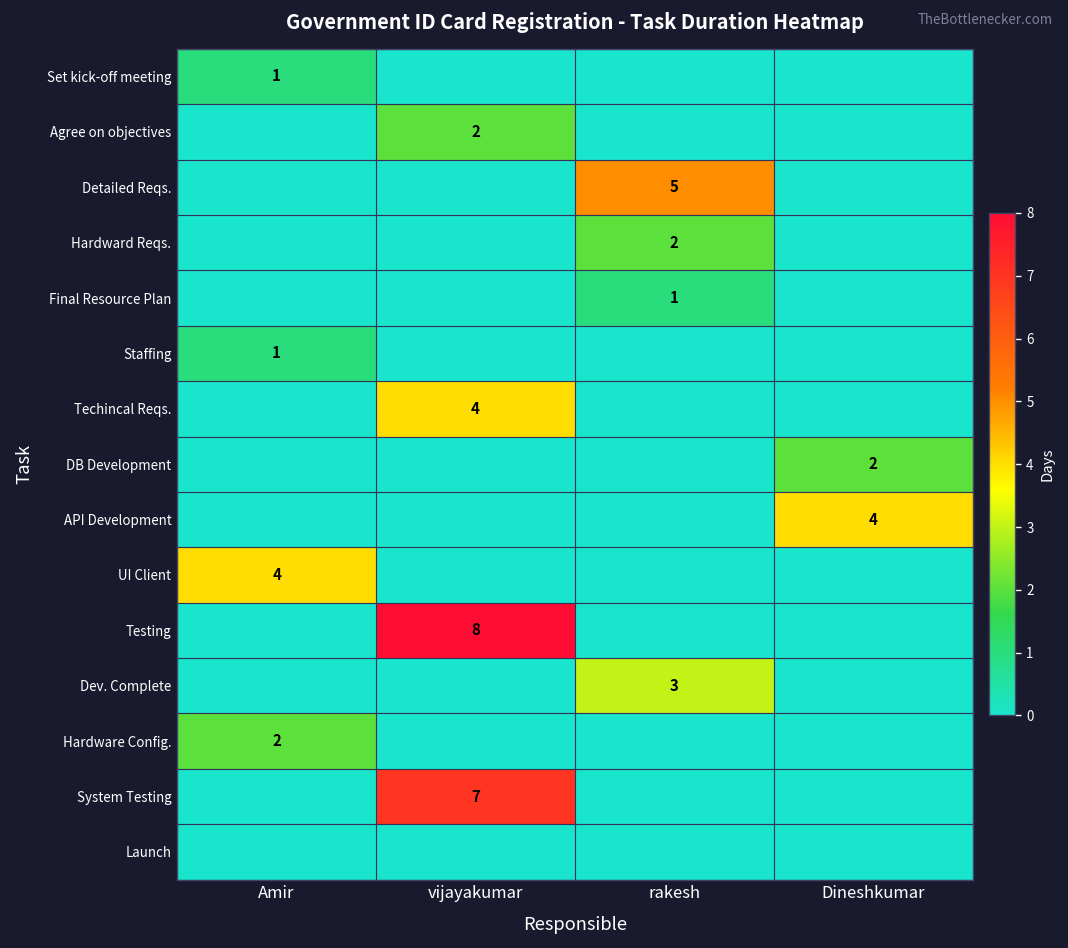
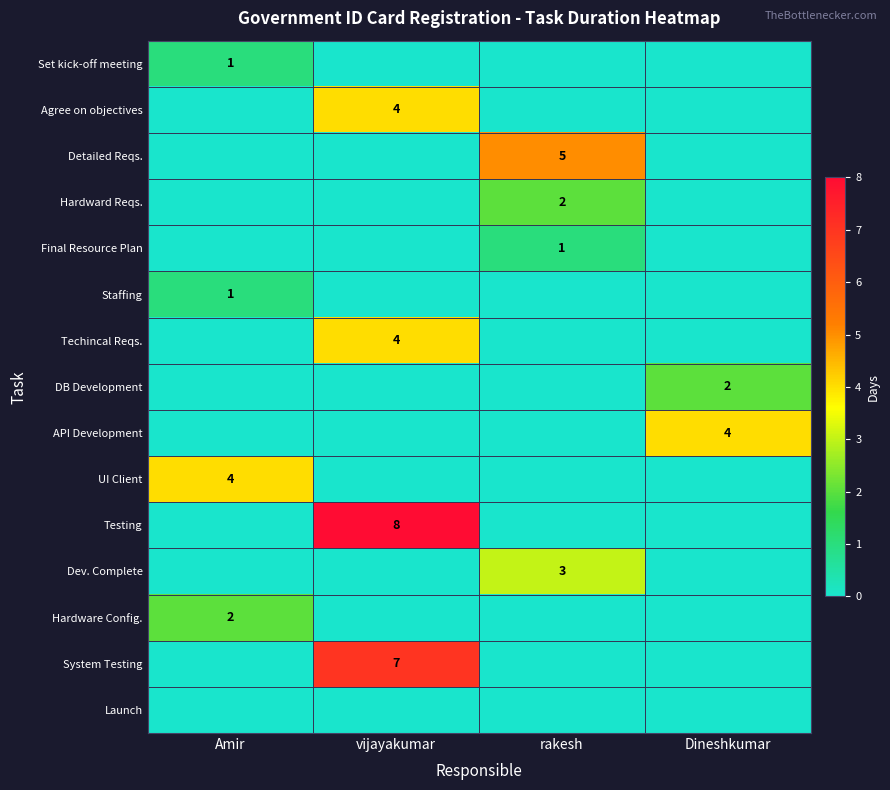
Agree on objectives, vijayakumar: 2 -> 4
